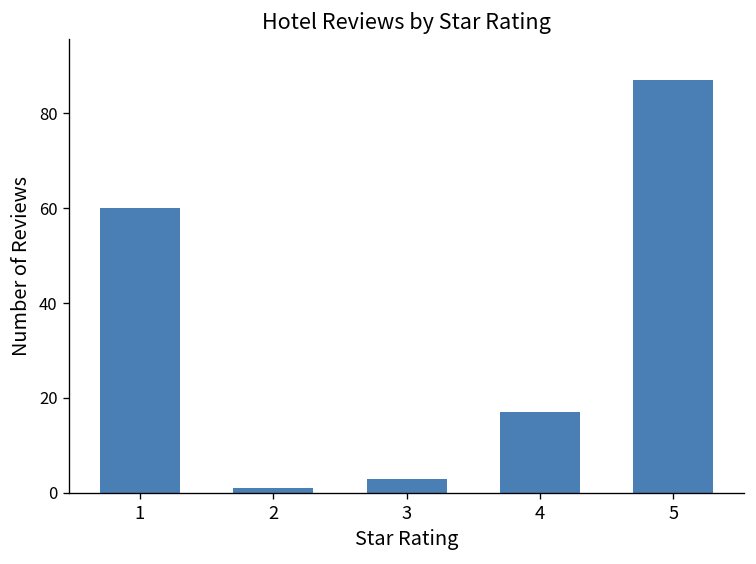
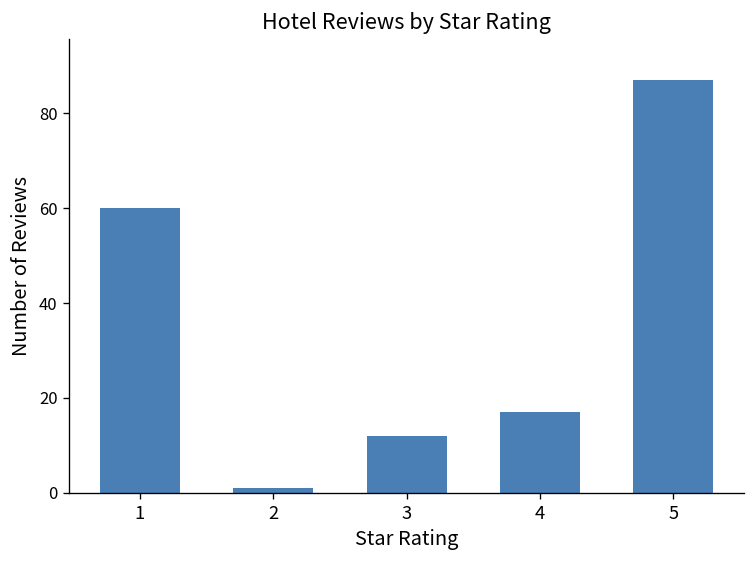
3: 3 -> 12
